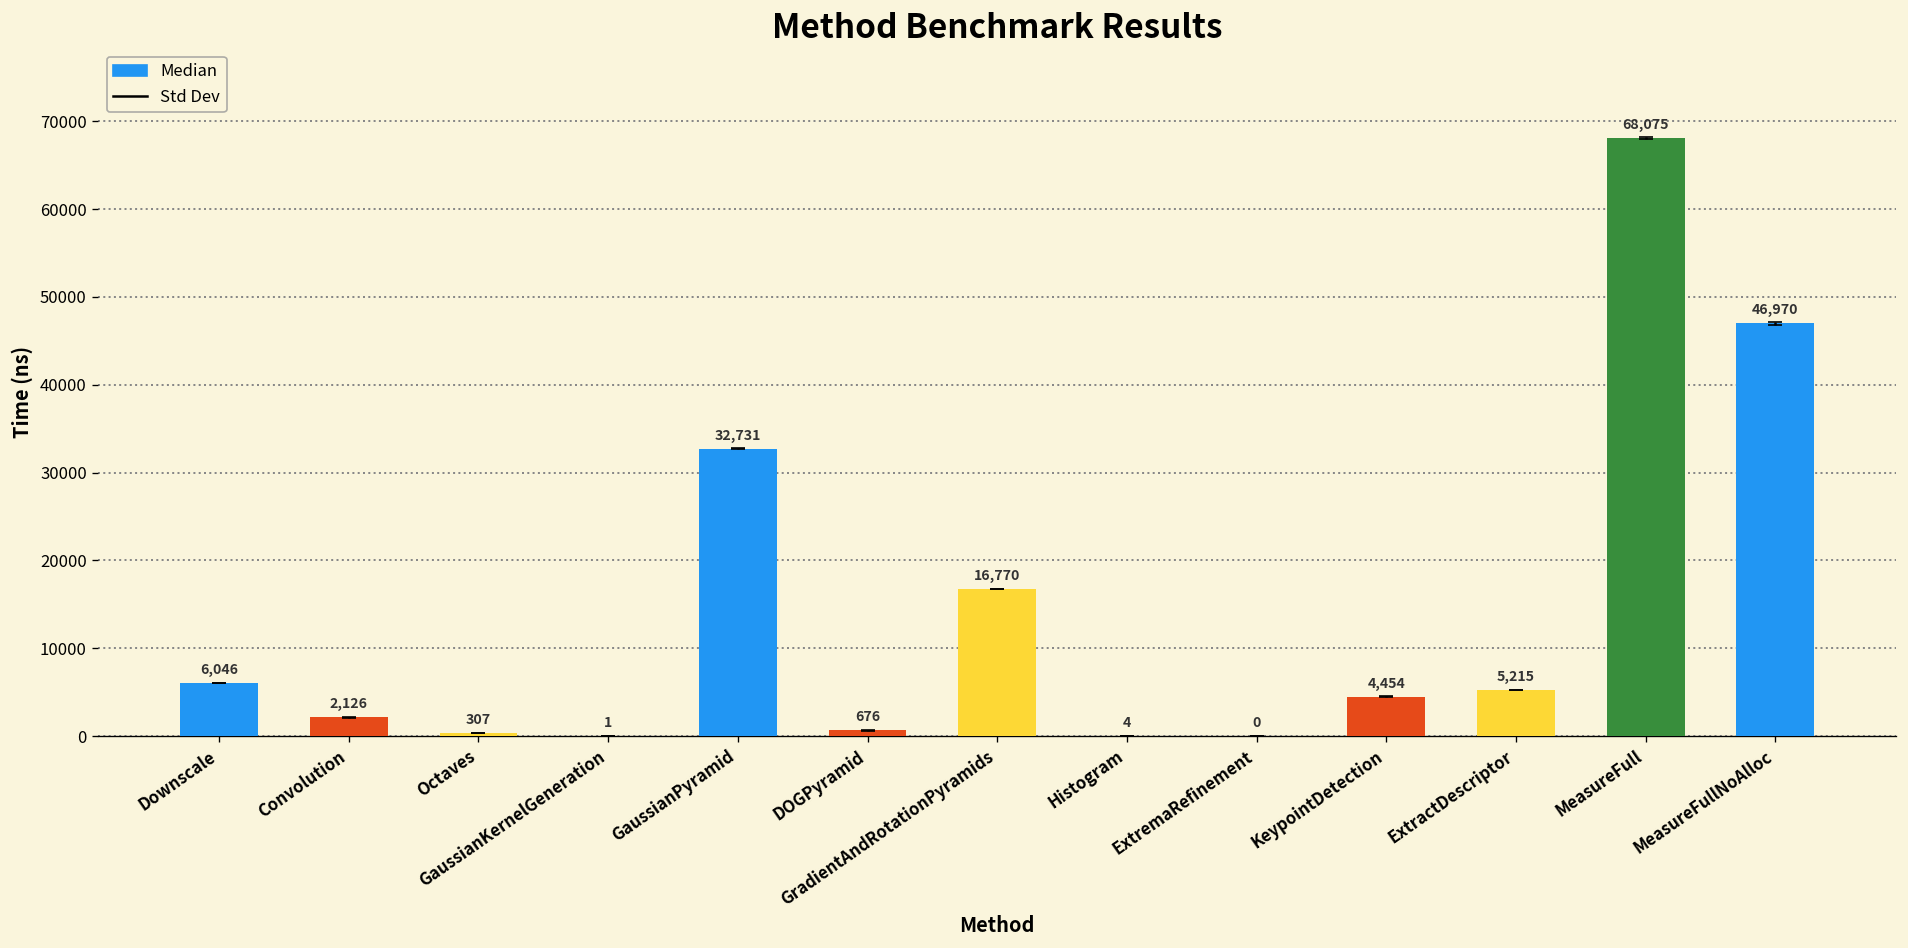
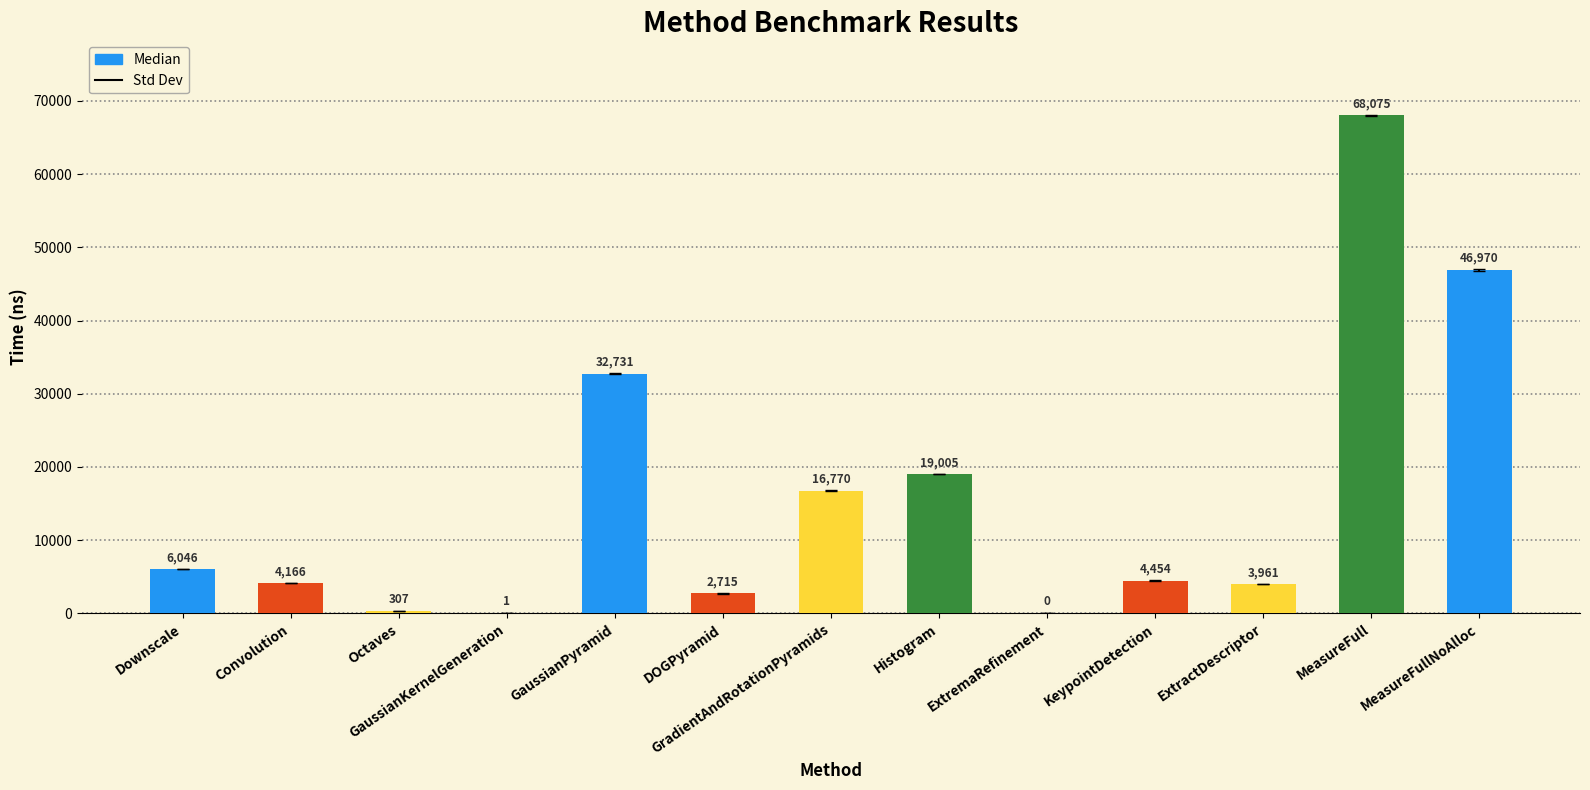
Median, Convolution: 2,126 -> 4,166
Median, DOGPyramid: 676 -> 2,715
Median, Histogram: 4 -> 19,005
Median, ExtractDescriptor: 5,215 -> 3,961
